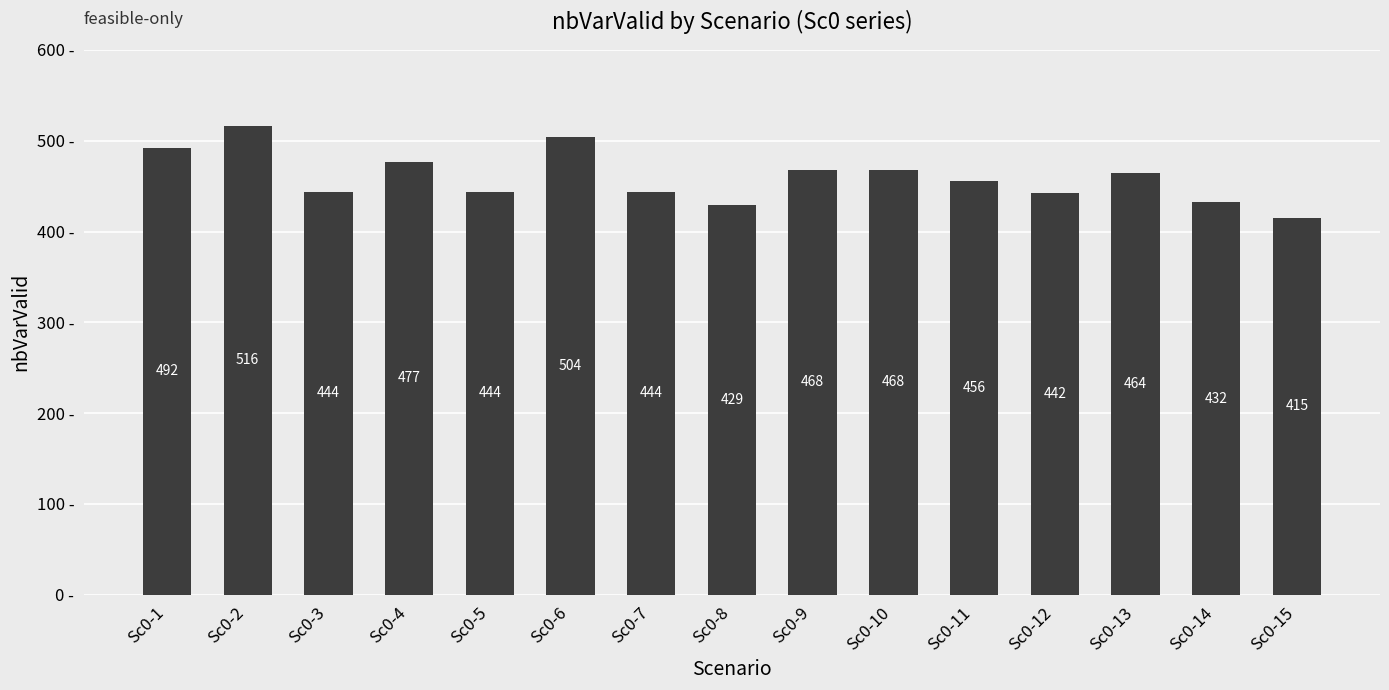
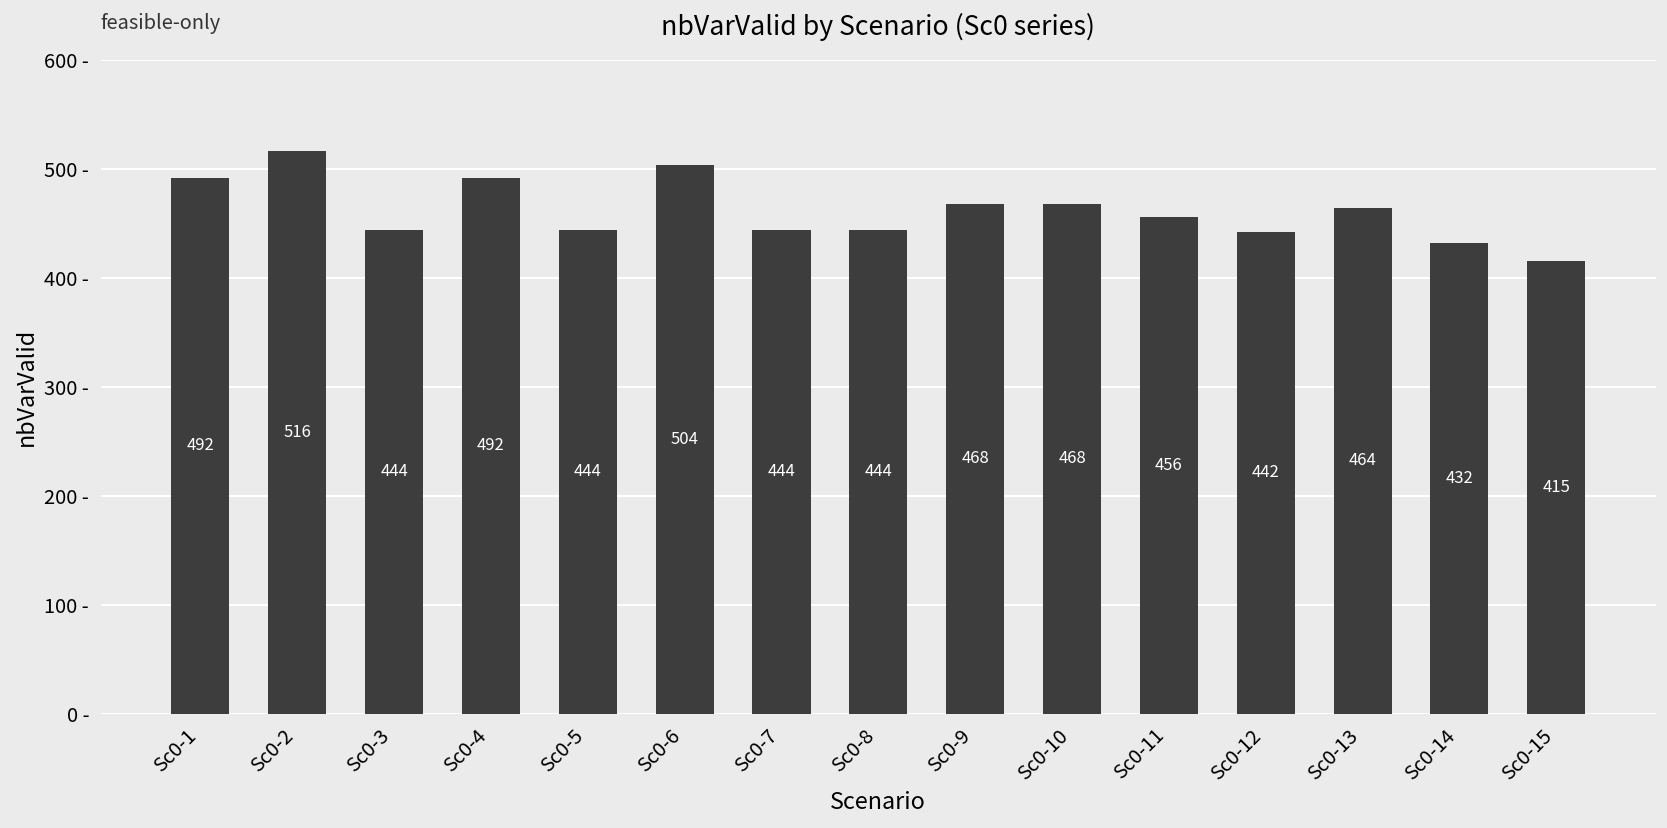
Sc0-4: 477 -> 492
Sc0-8: 429 -> 444
